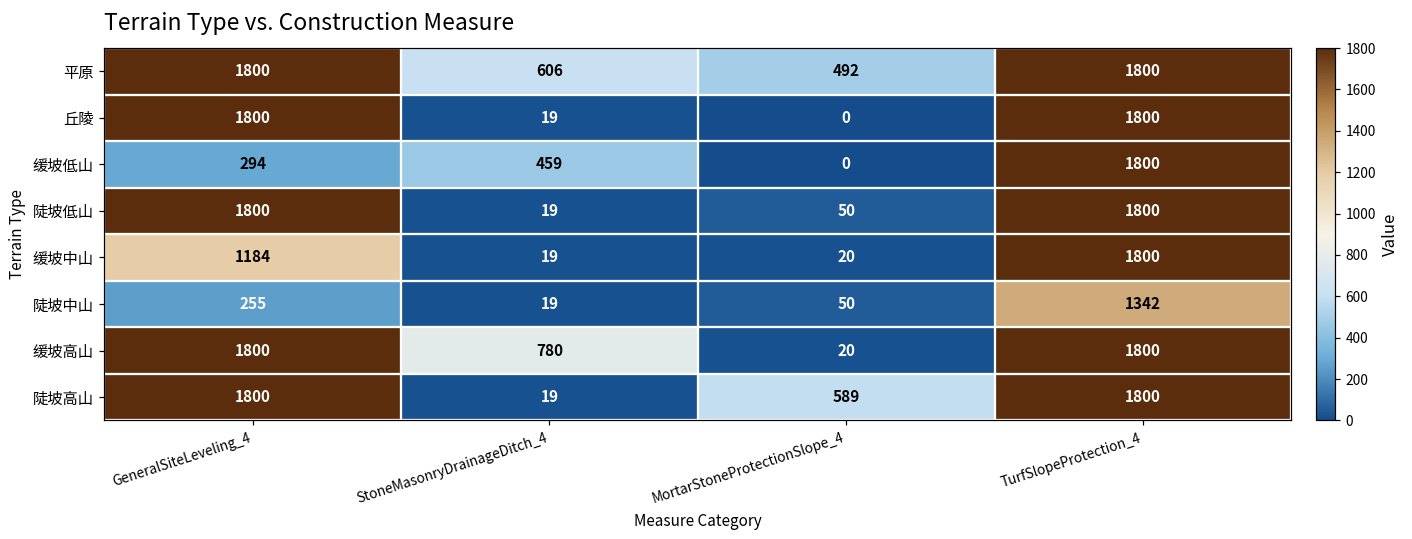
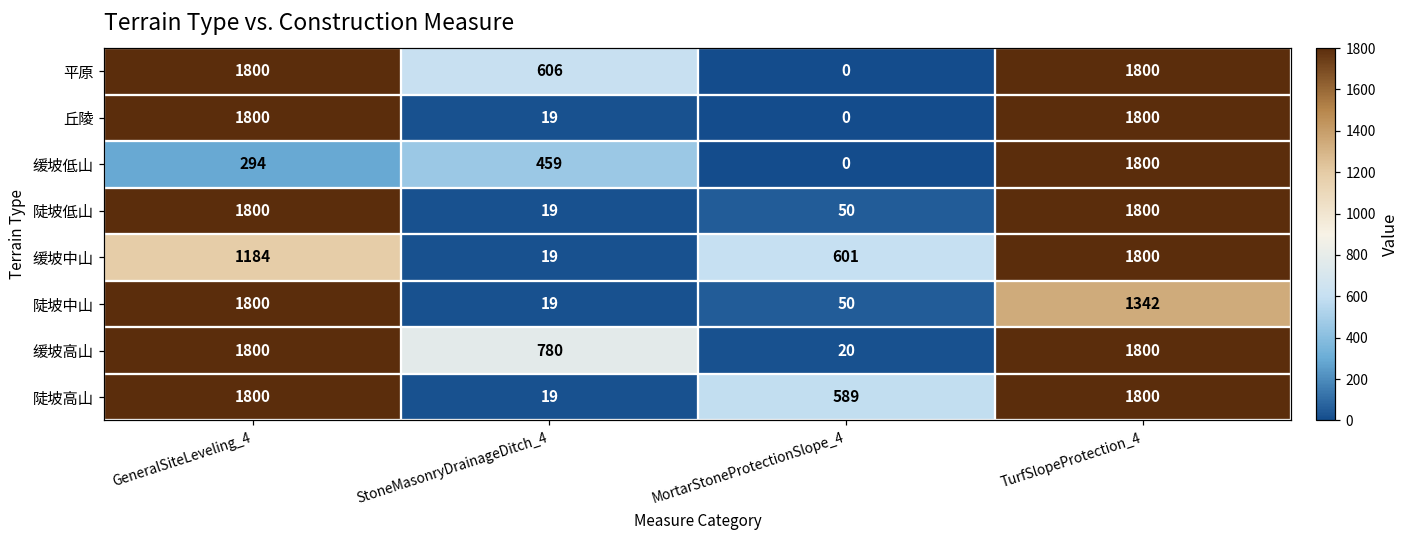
平原, MortarStoneProtectionSlope_4: 492 -> 0
缓坡中山, MortarStoneProtectionSlope_4: 20 -> 601
陡坡中山, GeneralSiteLeveling_4: 255 -> 1800
